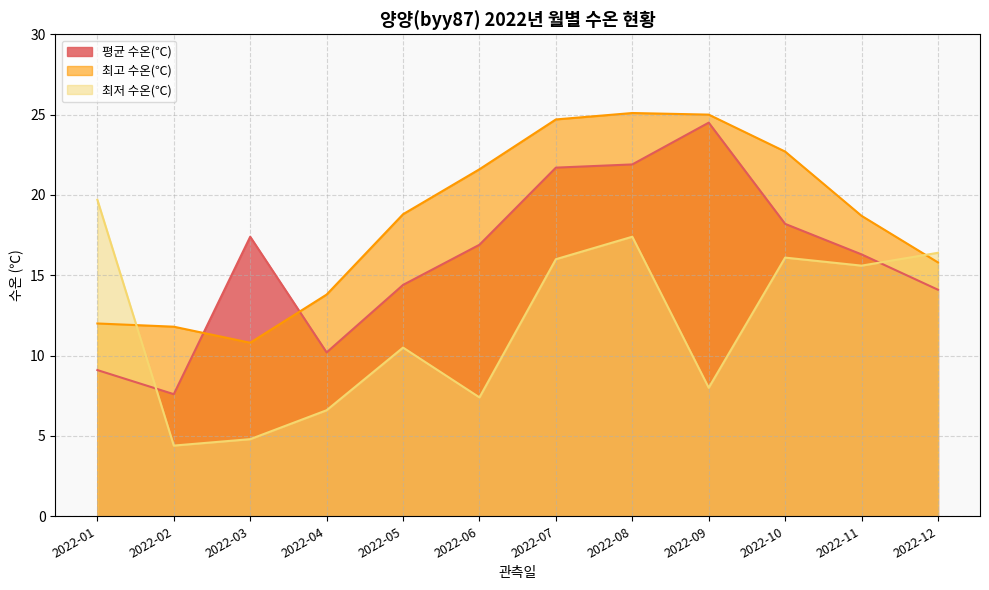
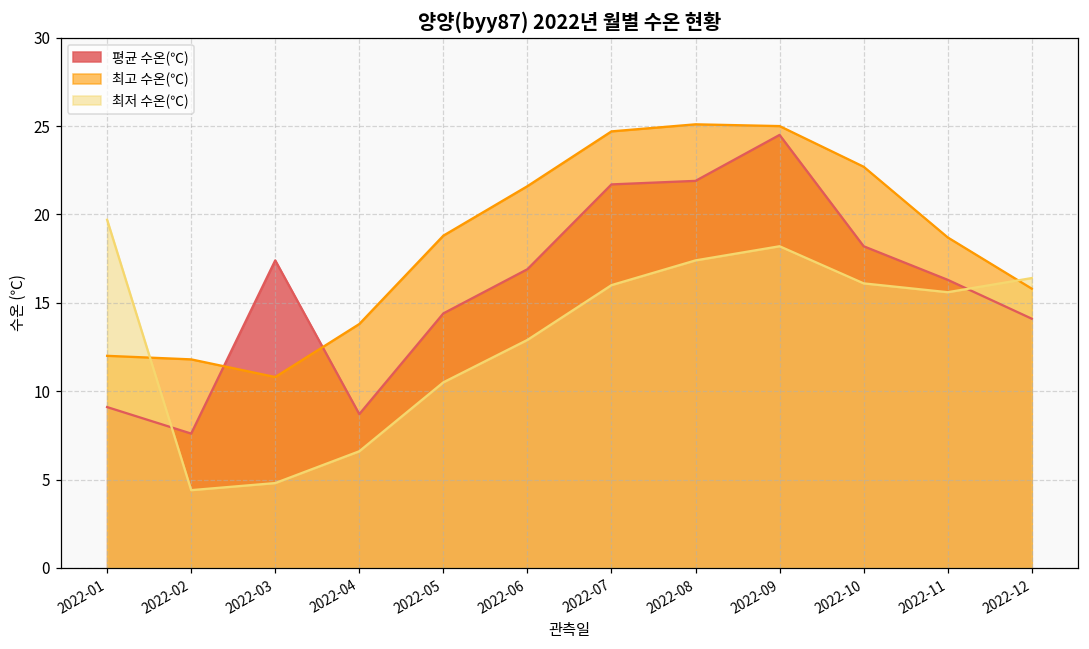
평균 수온(℃), 2022-04: 10.2 -> 8.7
최저 수온(℃), 2022-06: 7.4 -> 12.9
최저 수온(℃), 2022-09: 8.0 -> 18.2
